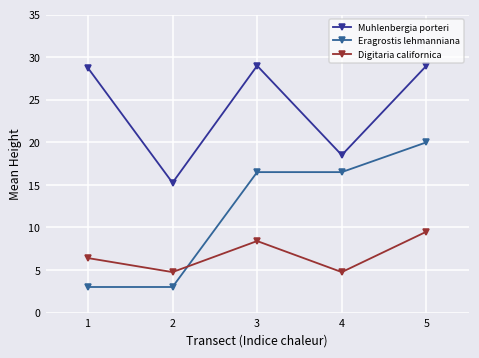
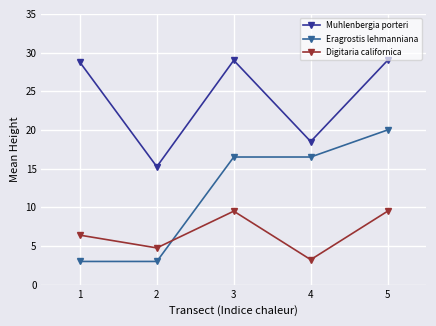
Digitaria californica, 3: 8 -> 10
Digitaria californica, 4: 5 -> 3
